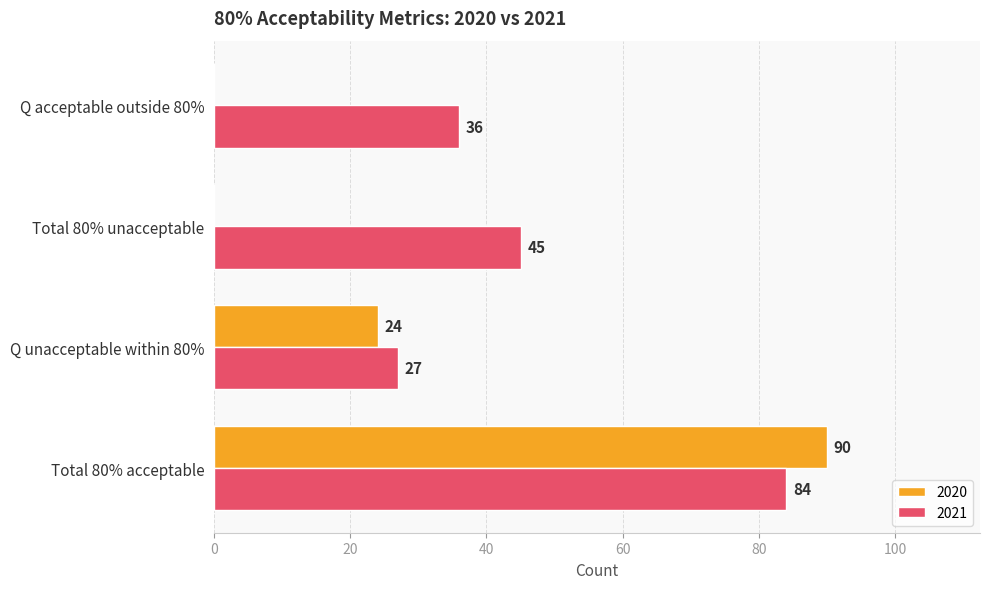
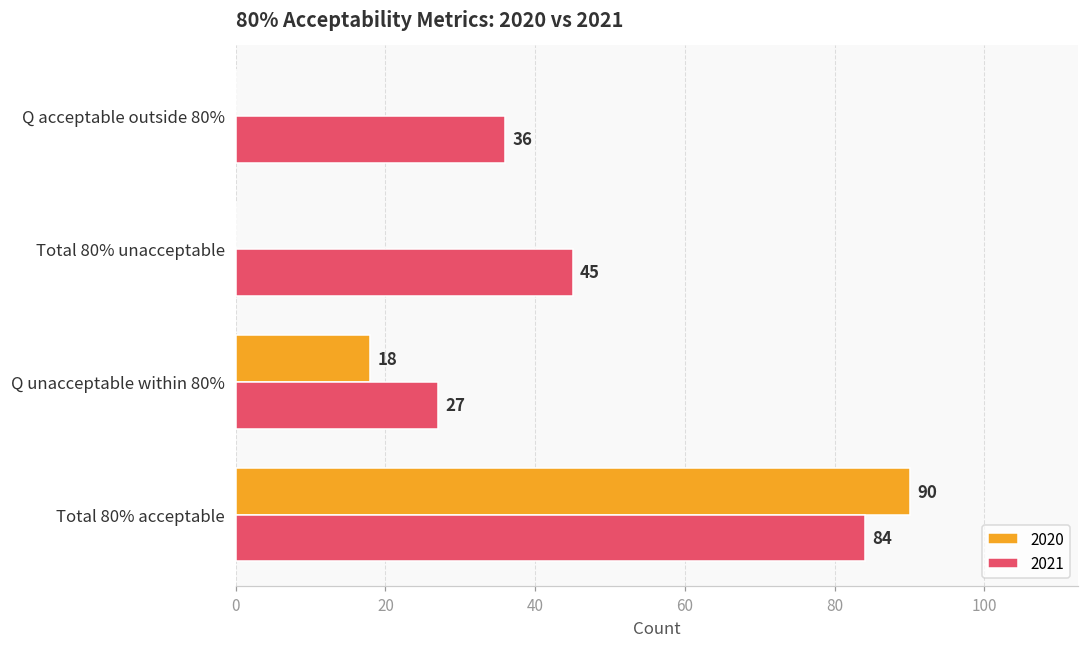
2020, Q unacceptable within 80%: 24 -> 18
